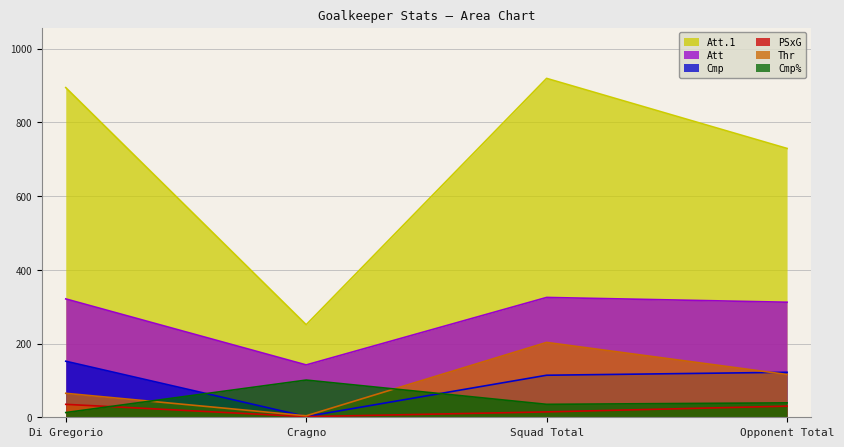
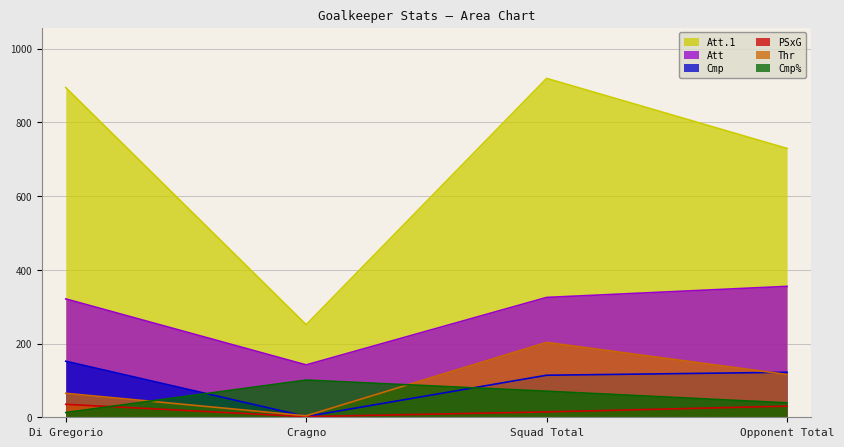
Cmp%, Squad Total: 40 -> 70
Att, Opponent Total: 310 -> 360
